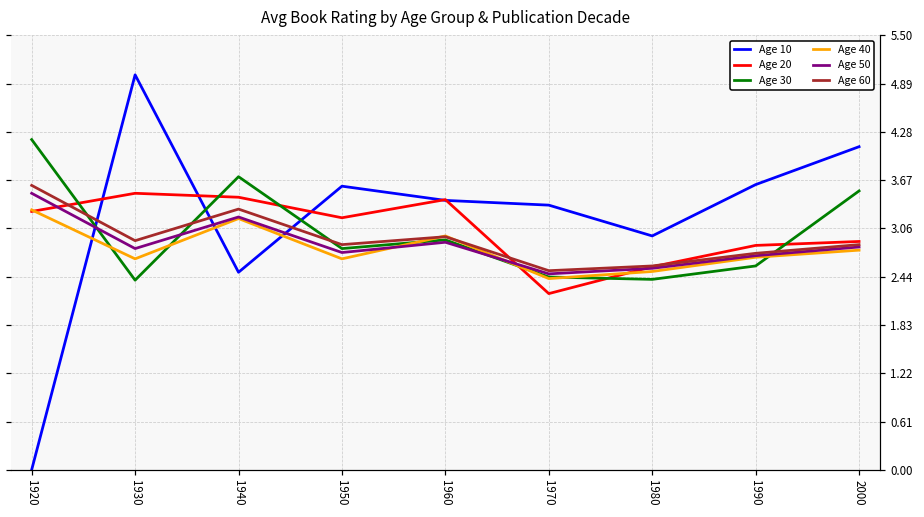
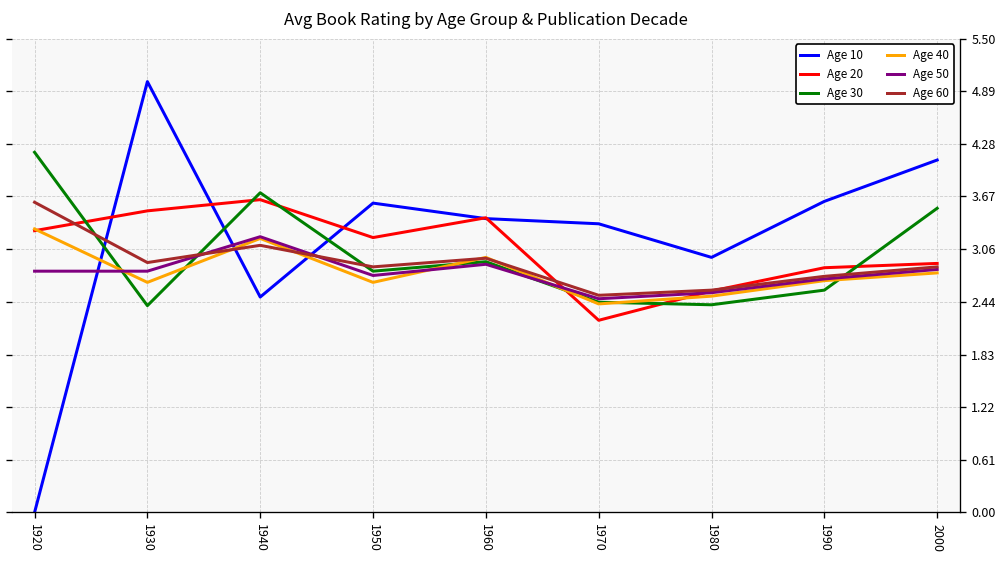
Age 50, 1920: 3.5 -> 2.8
Age 20, 1940: 3.5 -> 3.6
Age 60, 1940: 3.3 -> 3.1
